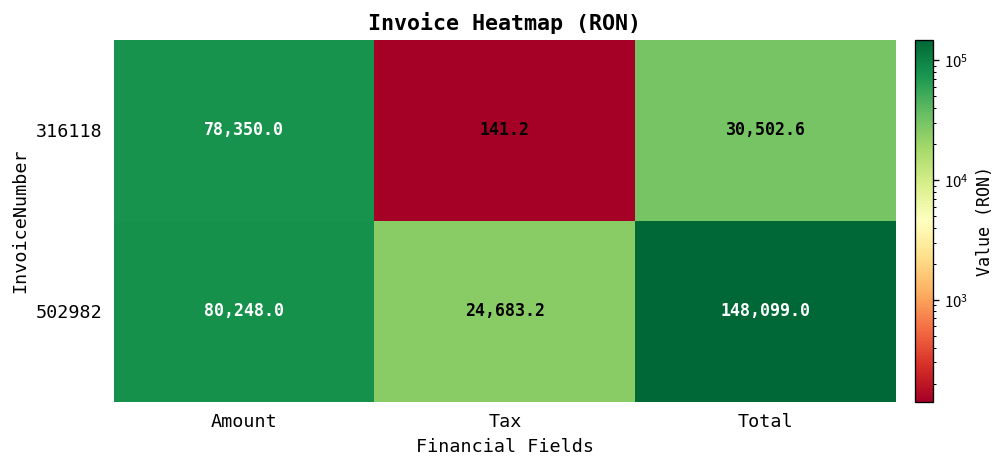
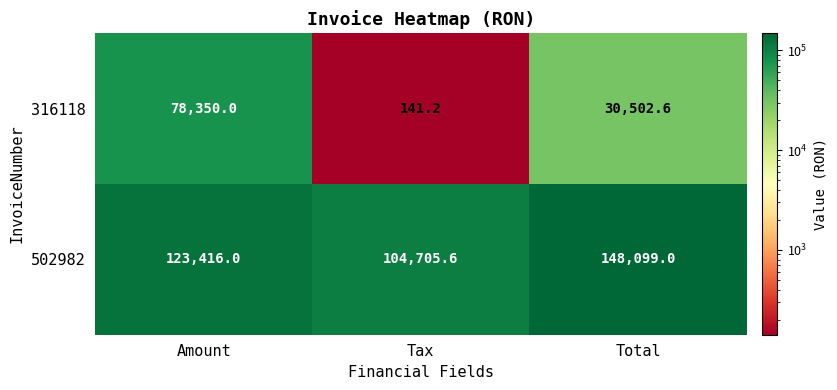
502982, Amount: 80,248.0 -> 123,416.0
502982, Tax: 24,683.2 -> 104,705.6
